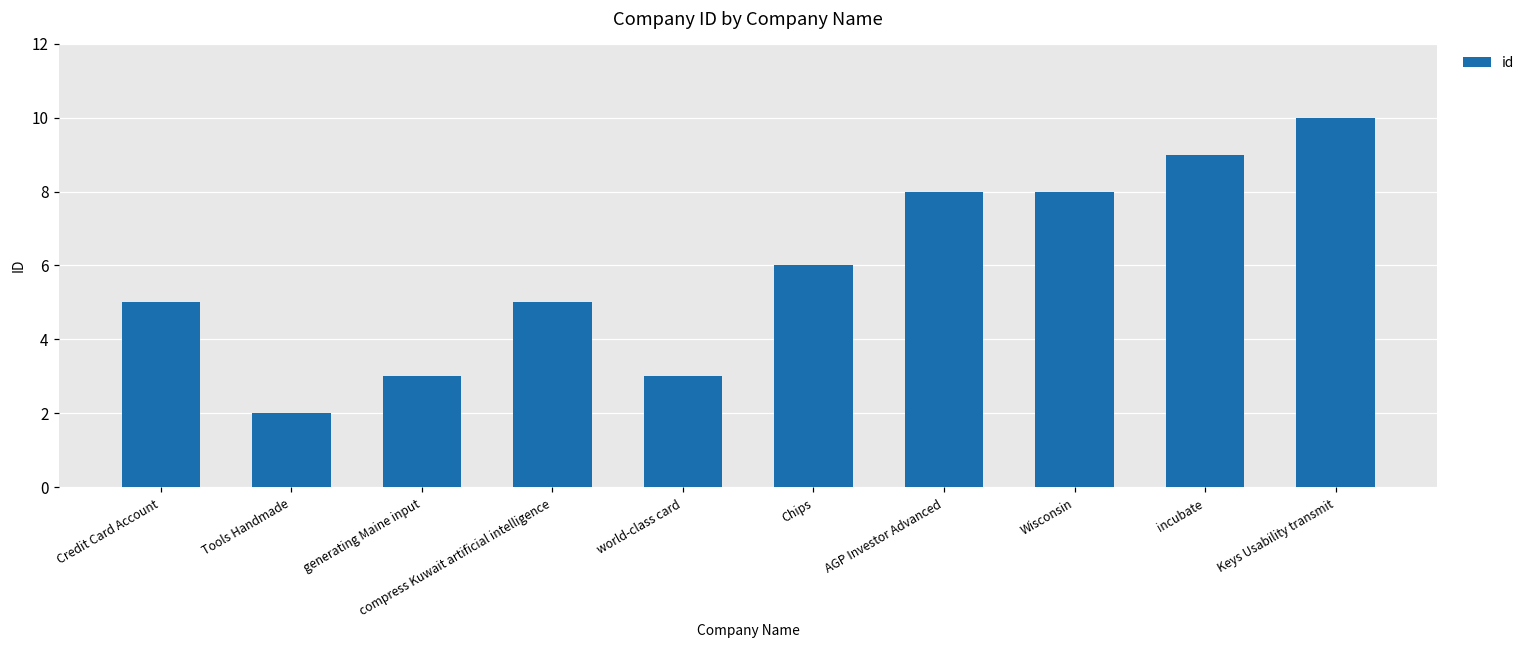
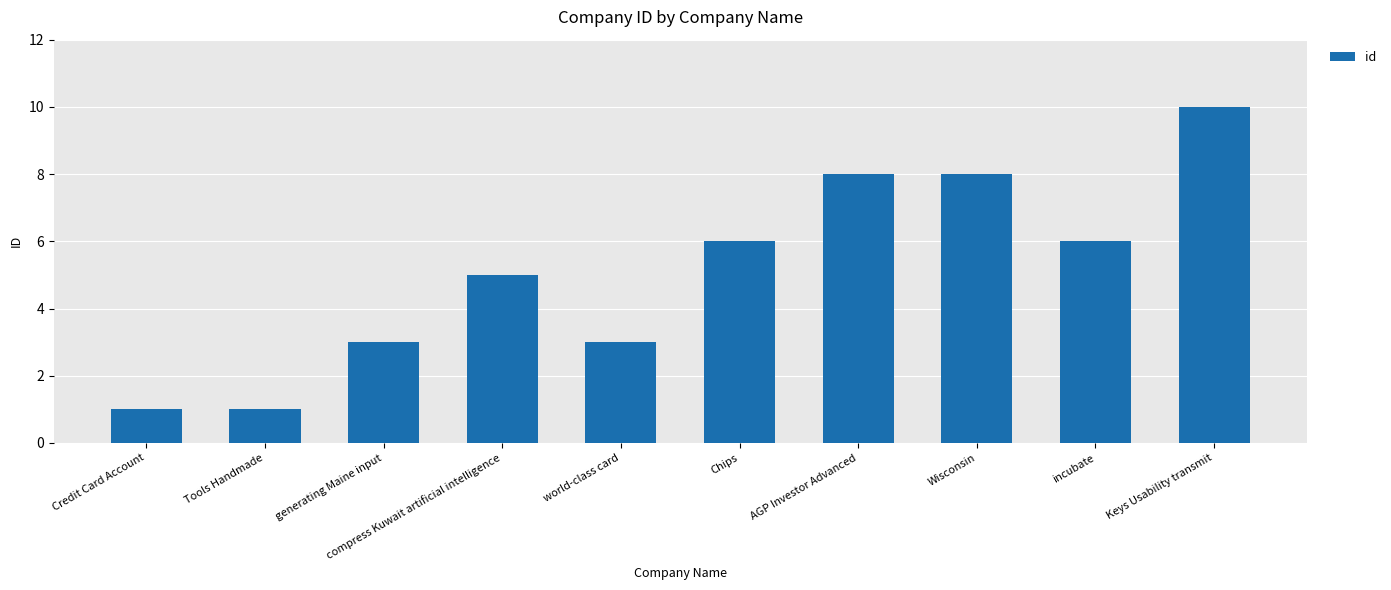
Credit Card Account: 5 -> 1
Tools Handmade: 2 -> 1
incubate: 9 -> 6
